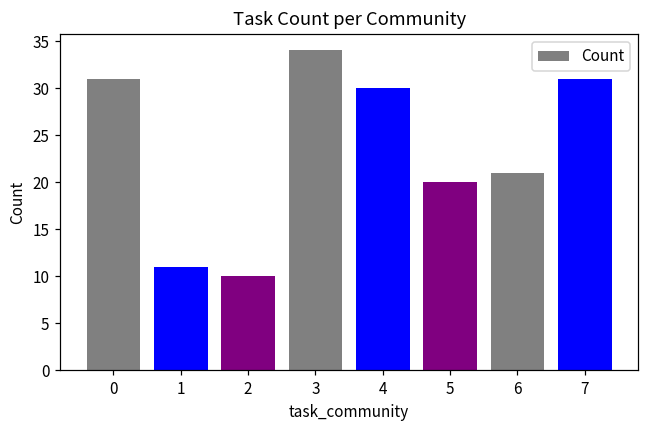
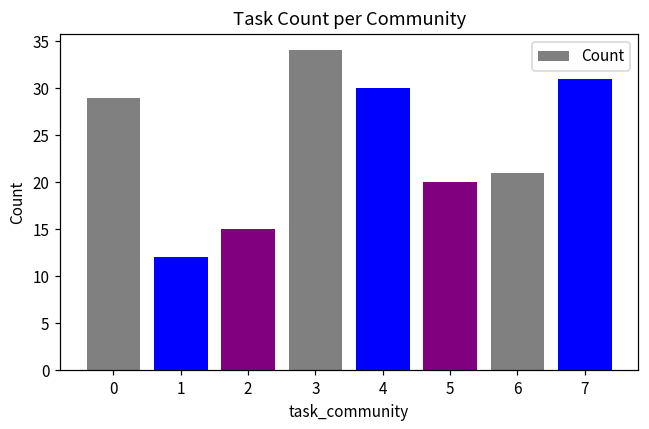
0: 31 -> 29
1: 11 -> 12
2: 10 -> 15
